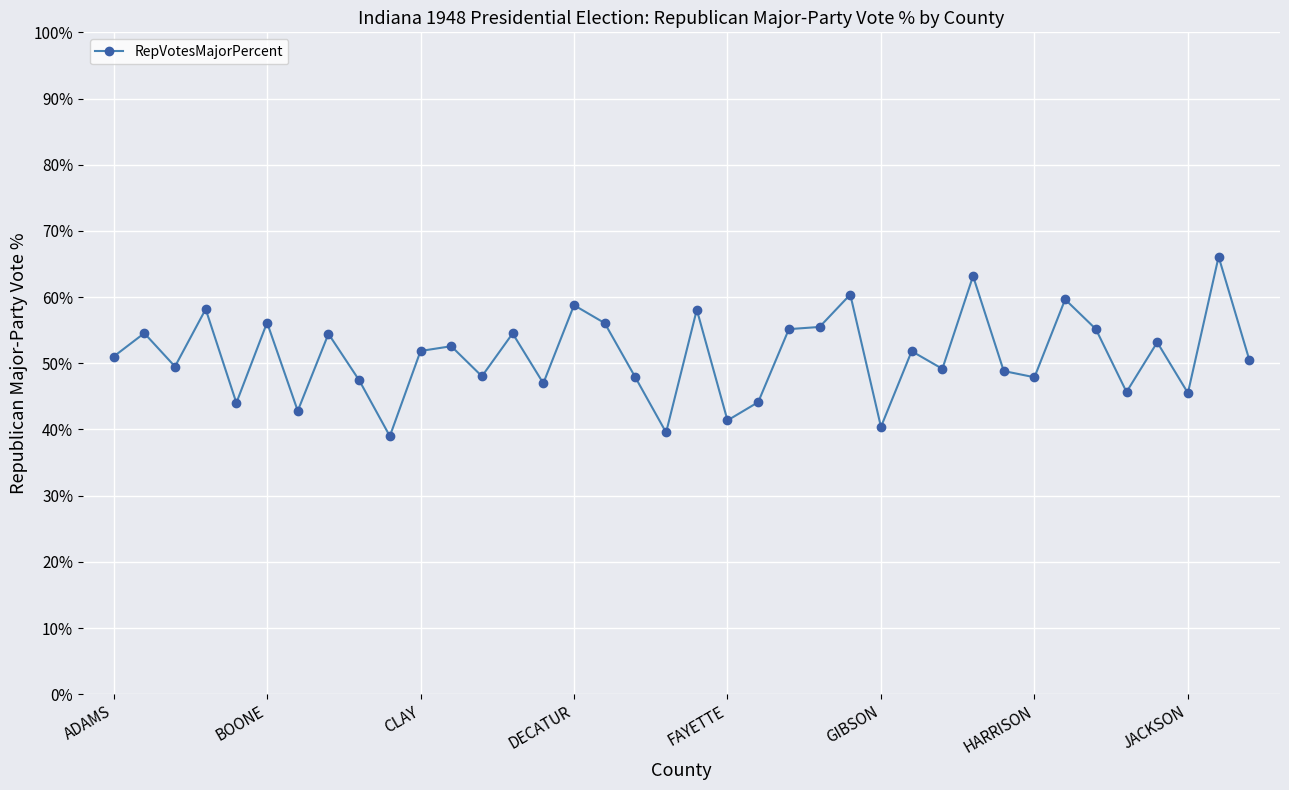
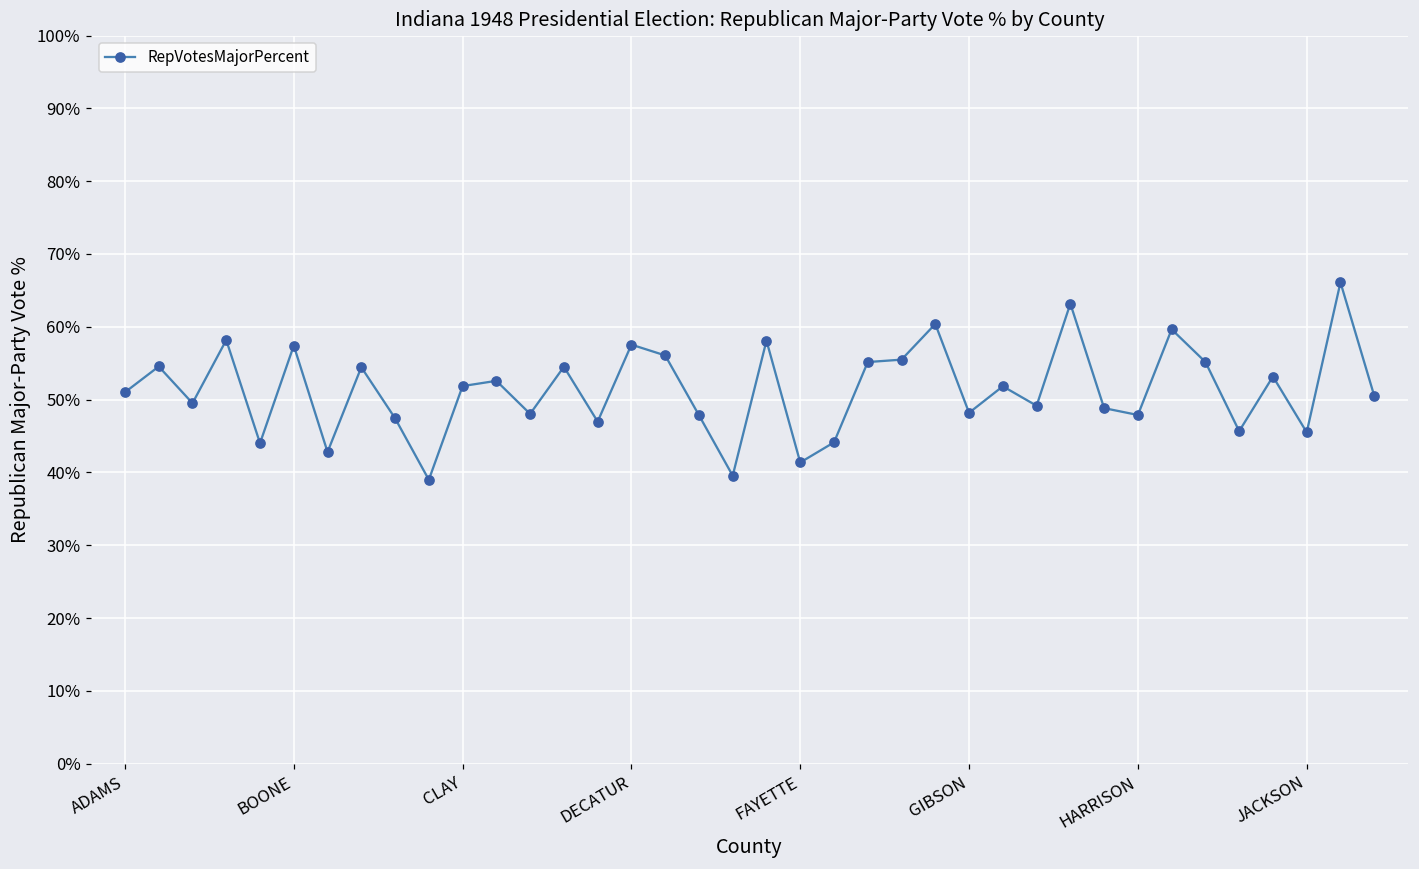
BOONE: 56% -> 57%
DECATUR: 59% -> 58%
GIBSON: 40% -> 48%
